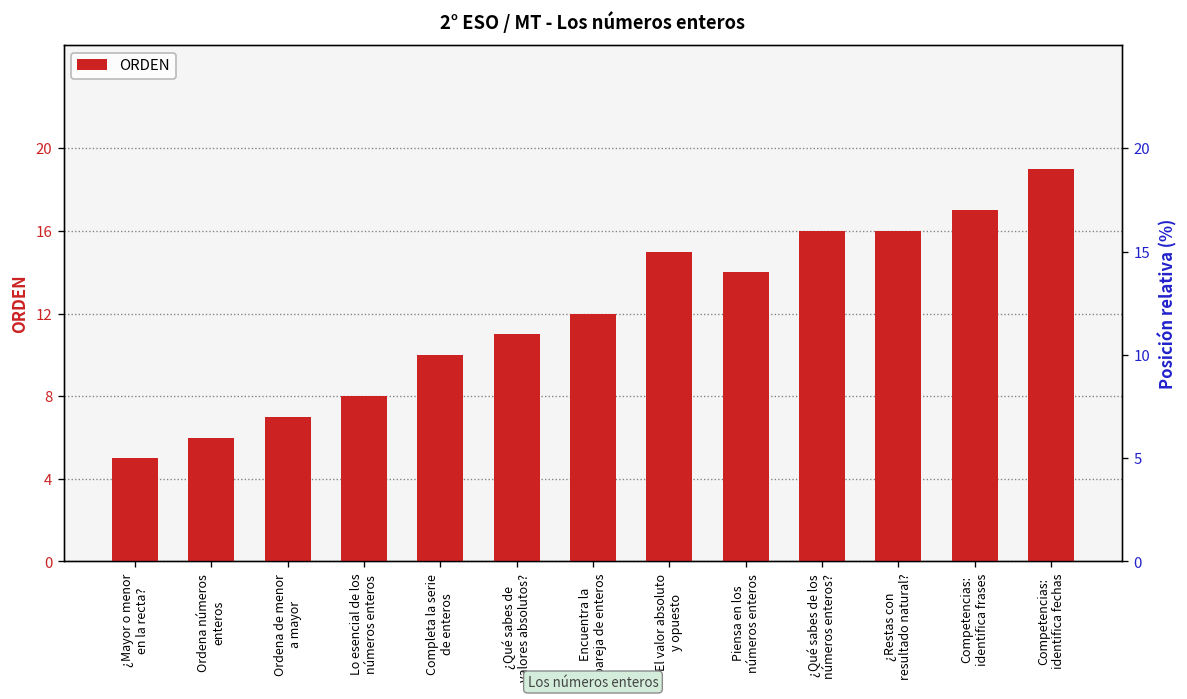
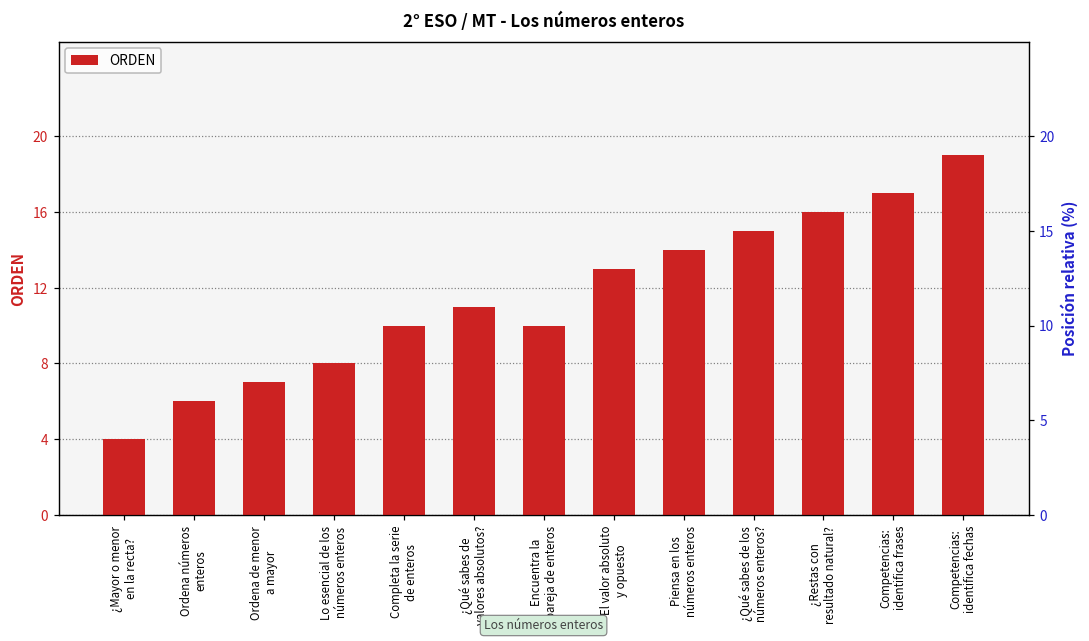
¿Mayor o menor en la recta?: 5 -> 4
Encuentra la pareja de enteros: 12 -> 10
El valor absoluto y opuesto: 15 -> 13
¿Qué sabes de los números enteros?: 16 -> 15
